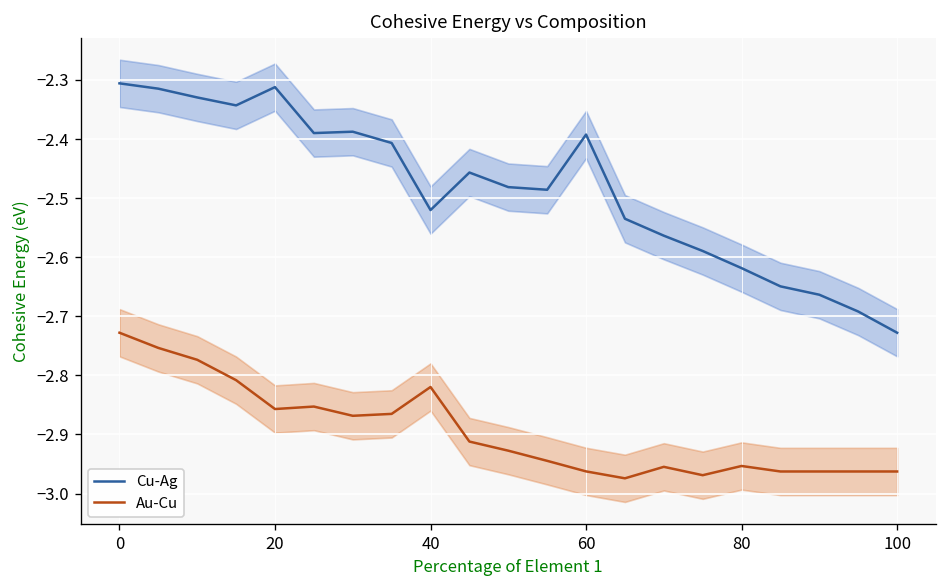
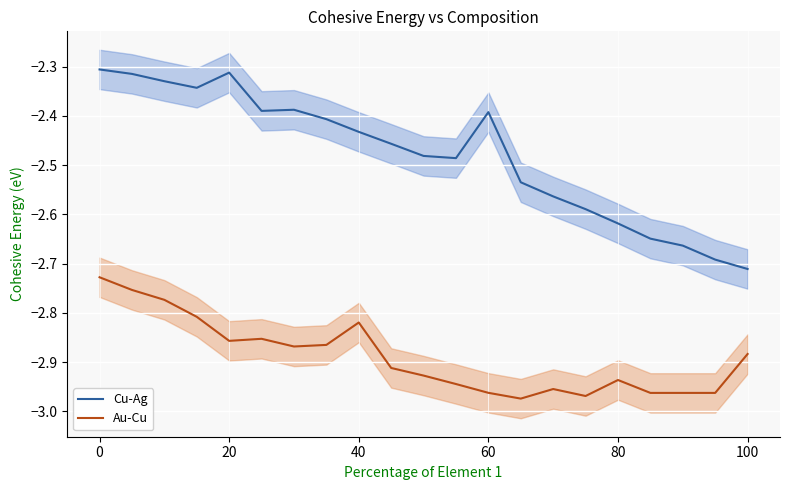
Cu-Ag, 40: -2.52 -> -2.43
Au-Cu, 80: -2.95 -> -2.94
Cu-Ag, 100: -2.73 -> -2.71
Au-Cu, 100: -2.96 -> -2.88
